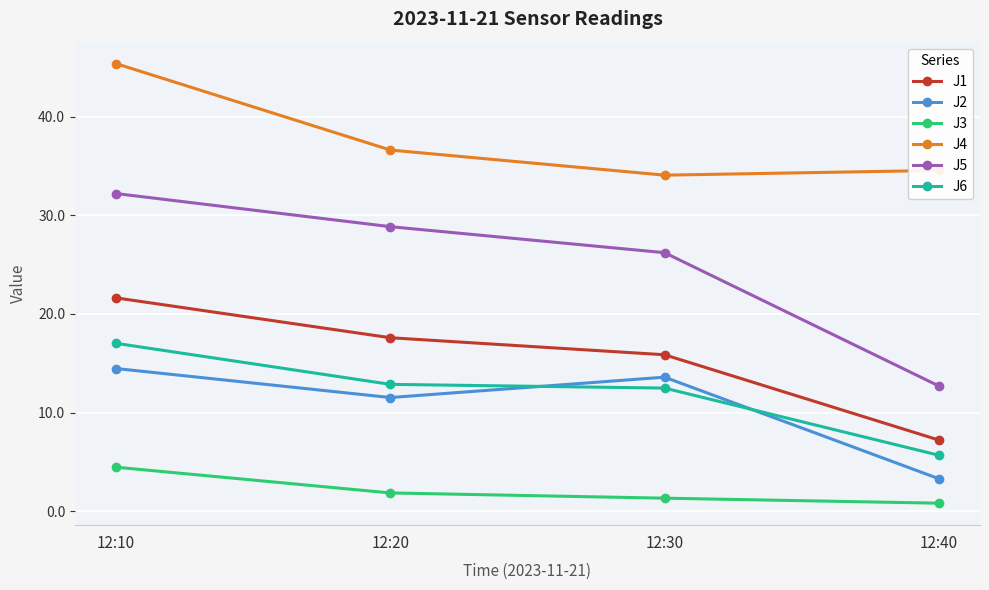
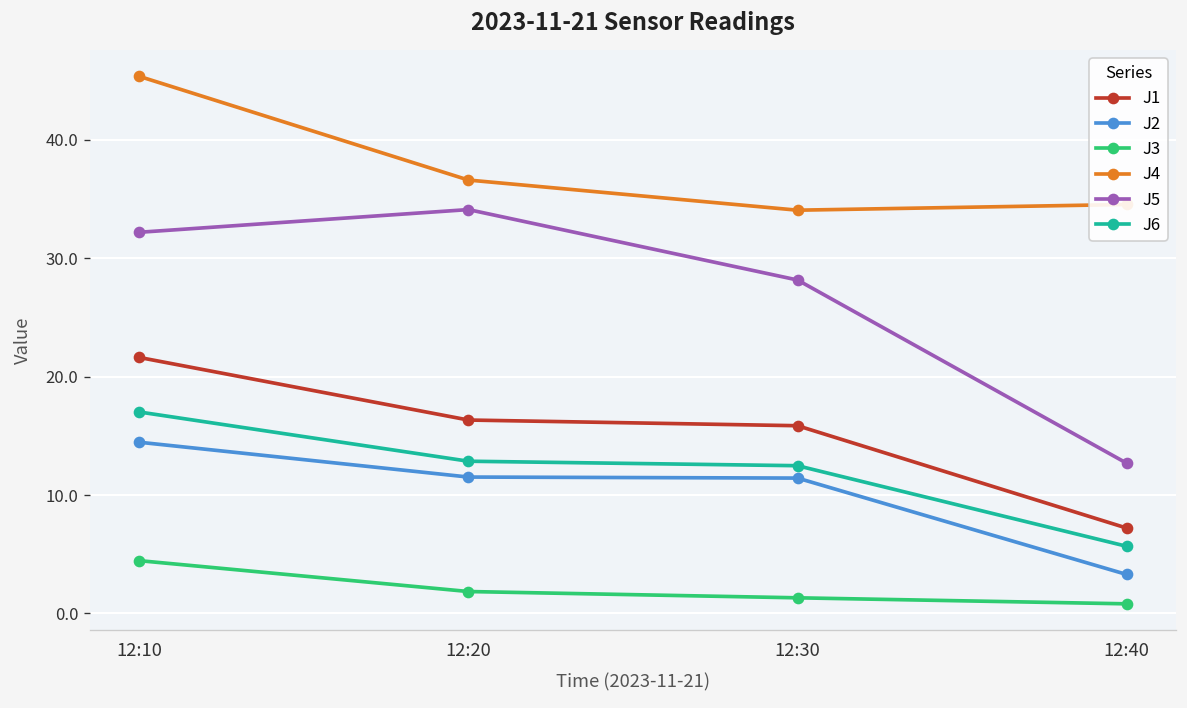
J1, 12:20: 18 -> 16
J5, 12:20: 29 -> 34
J2, 12:30: 14 -> 11
J5, 12:30: 26 -> 28
